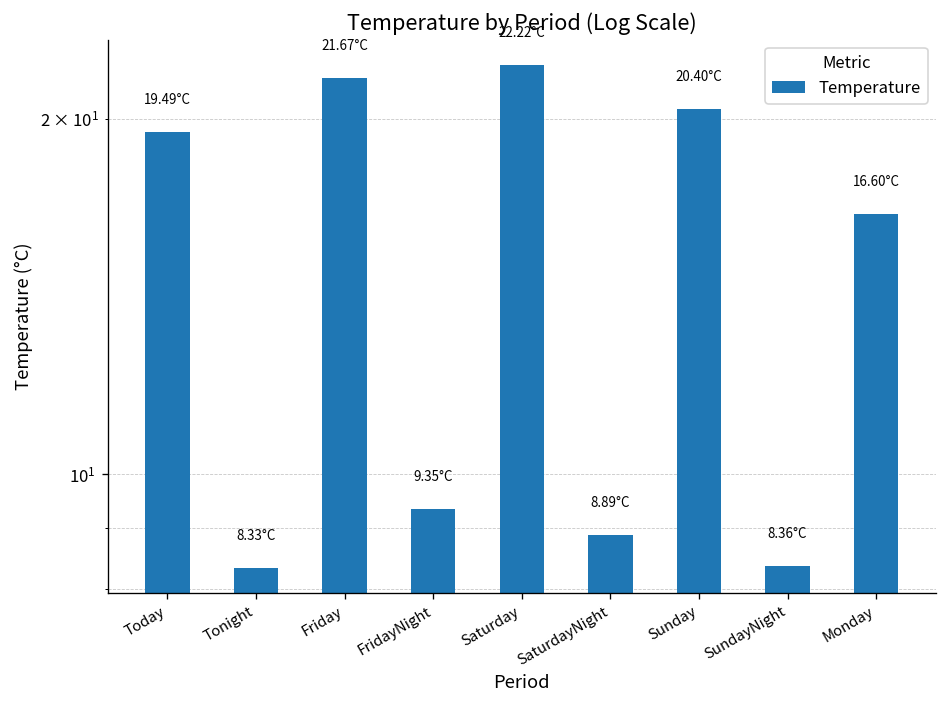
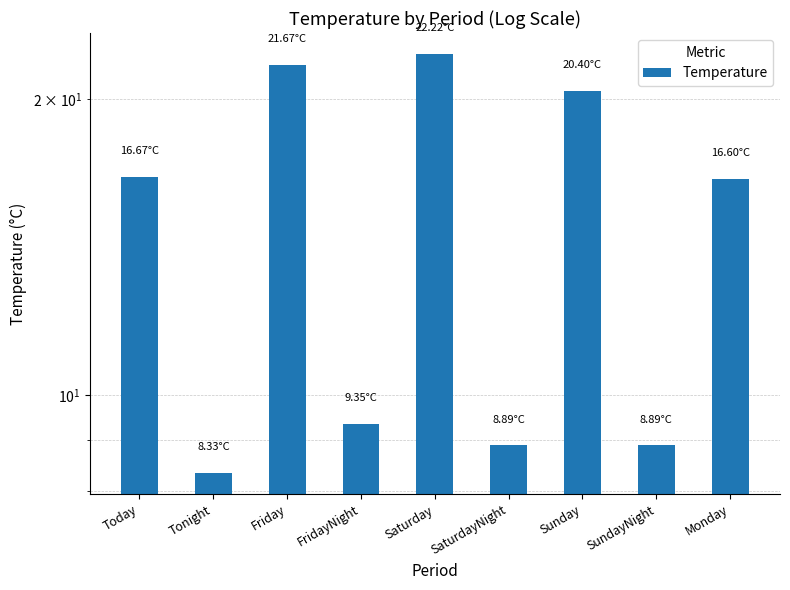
Today: 19.49°C -> 16.67°C
SundayNight: 8.36°C -> 8.89°C
